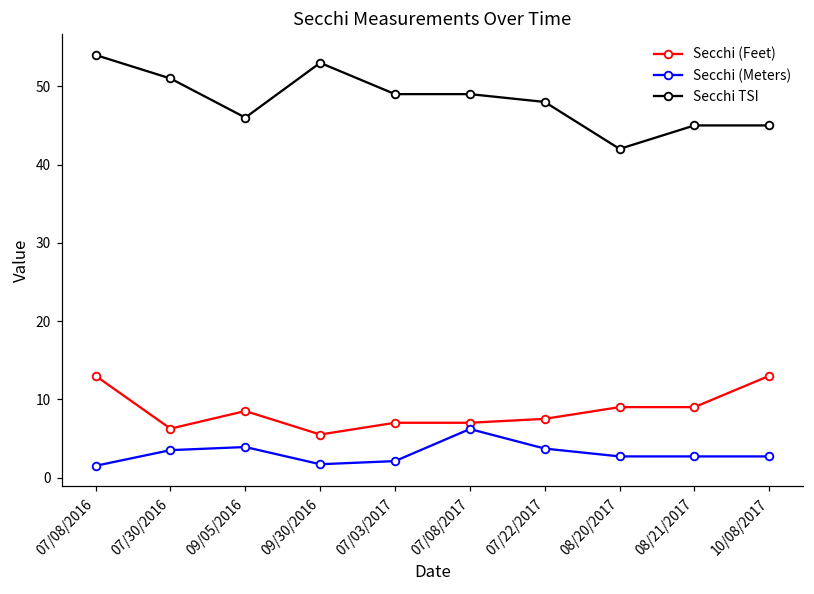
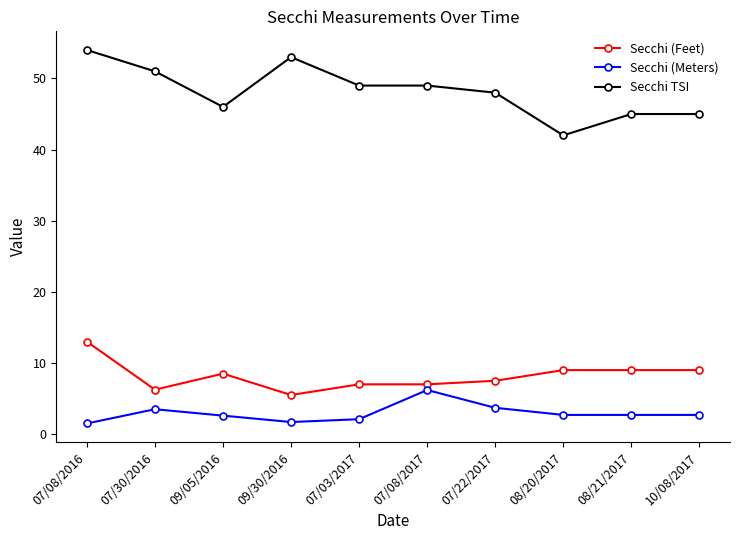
Secchi (Meters), 09/05/2016: 4 -> 3
Secchi (Feet), 10/08/2017: 13 -> 9
